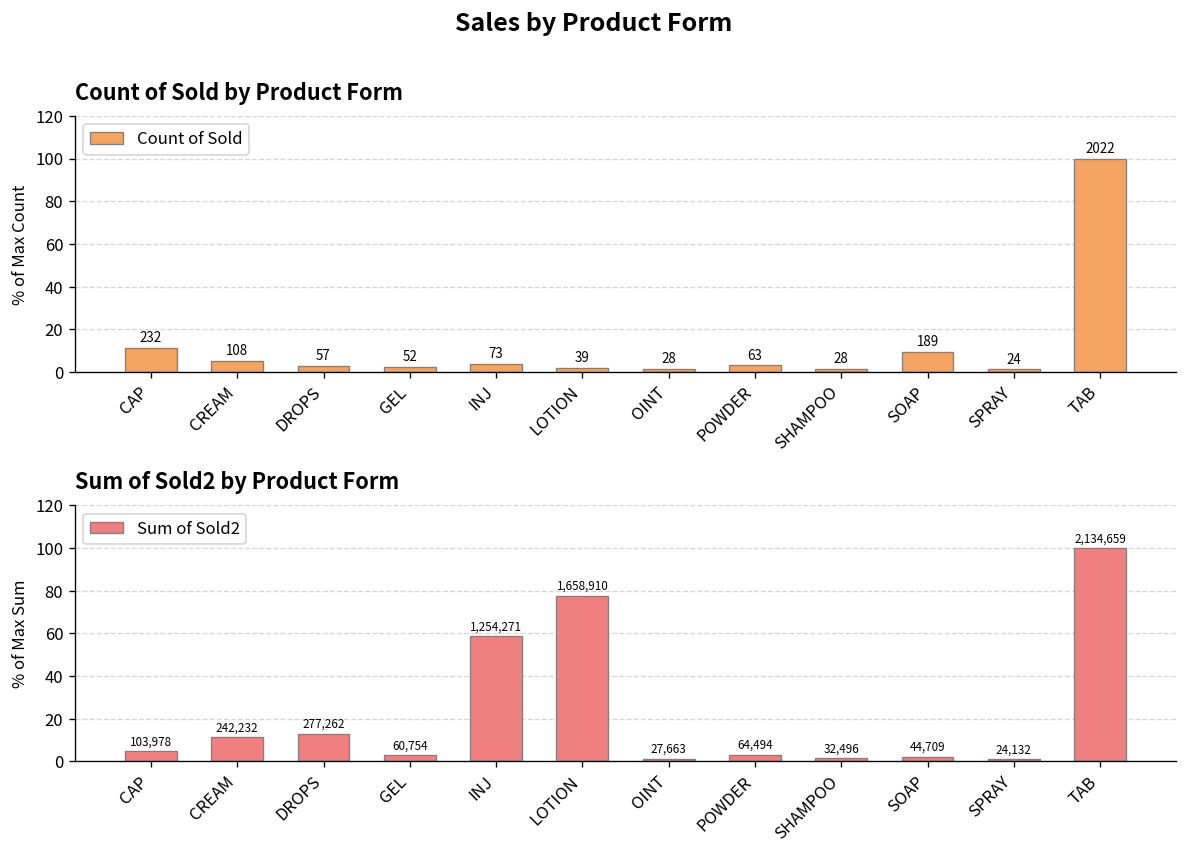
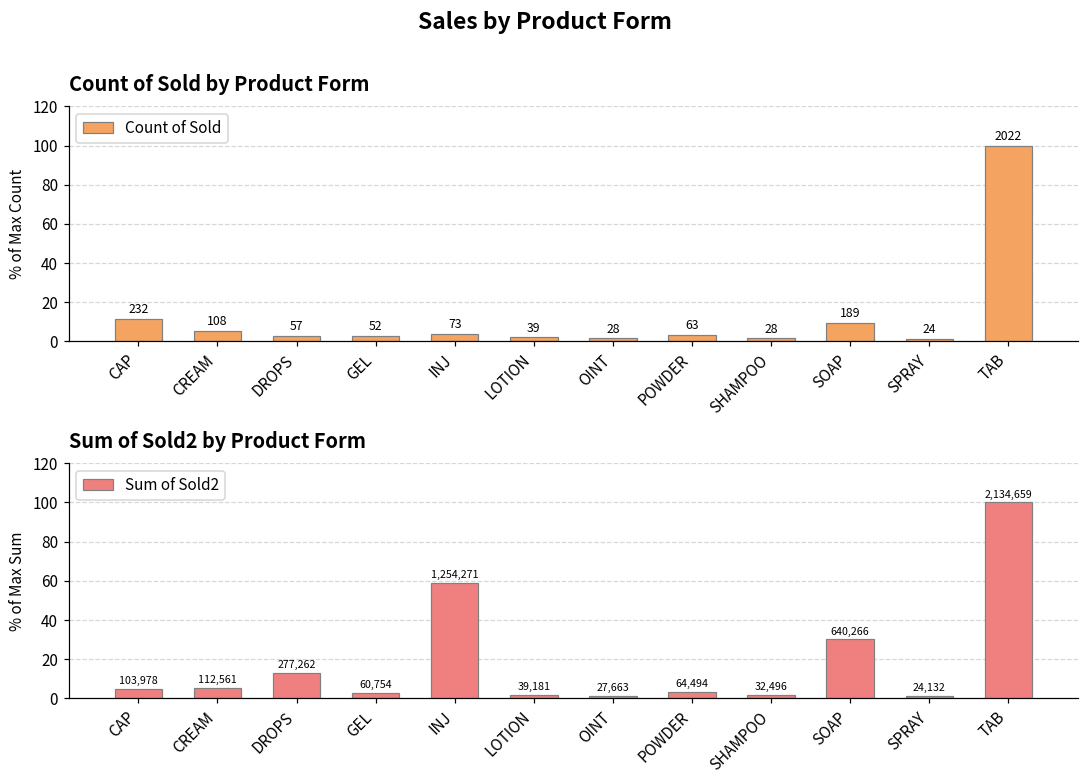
Sum of Sold2 by Product Form, CREAM: 242,232 -> 112,561
Sum of Sold2 by Product Form, LOTION: 1,658,910 -> 39,181
Sum of Sold2 by Product Form, SOAP: 44,709 -> 640,266
